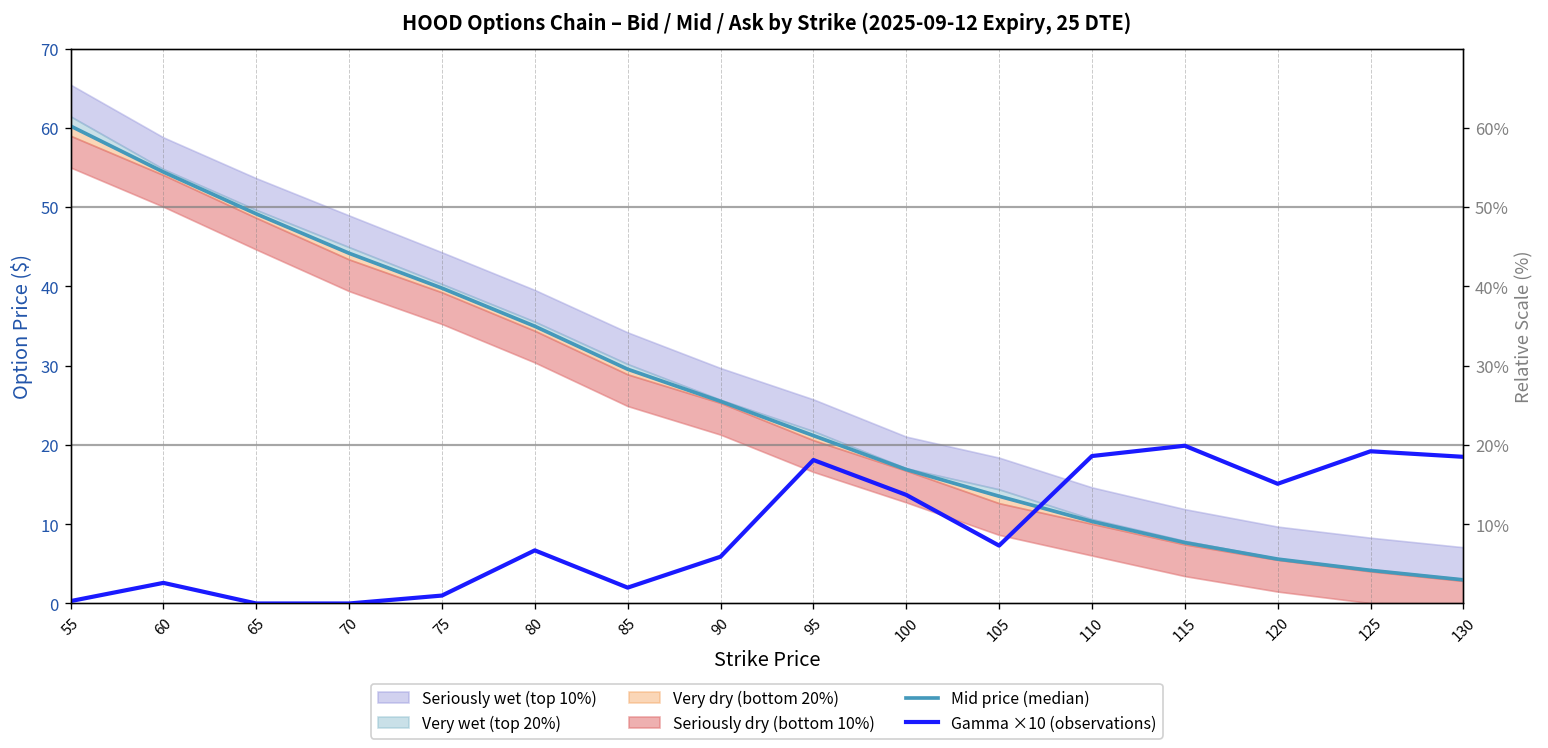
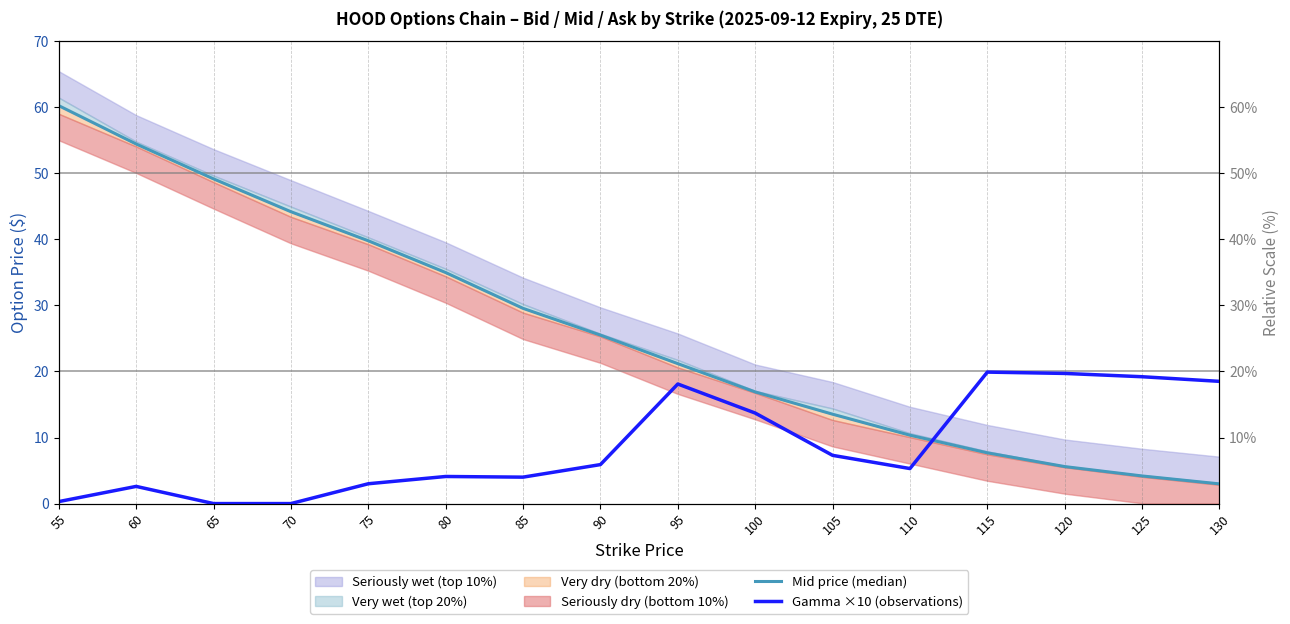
Gamma ×10 (observations), 75: 1 -> 3
Gamma ×10 (observations), 80: 7 -> 4
Gamma ×10 (observations), 85: 2 -> 4
Gamma ×10 (observations), 110: 19 -> 5
Gamma ×10 (observations), 120: 15 -> 20
